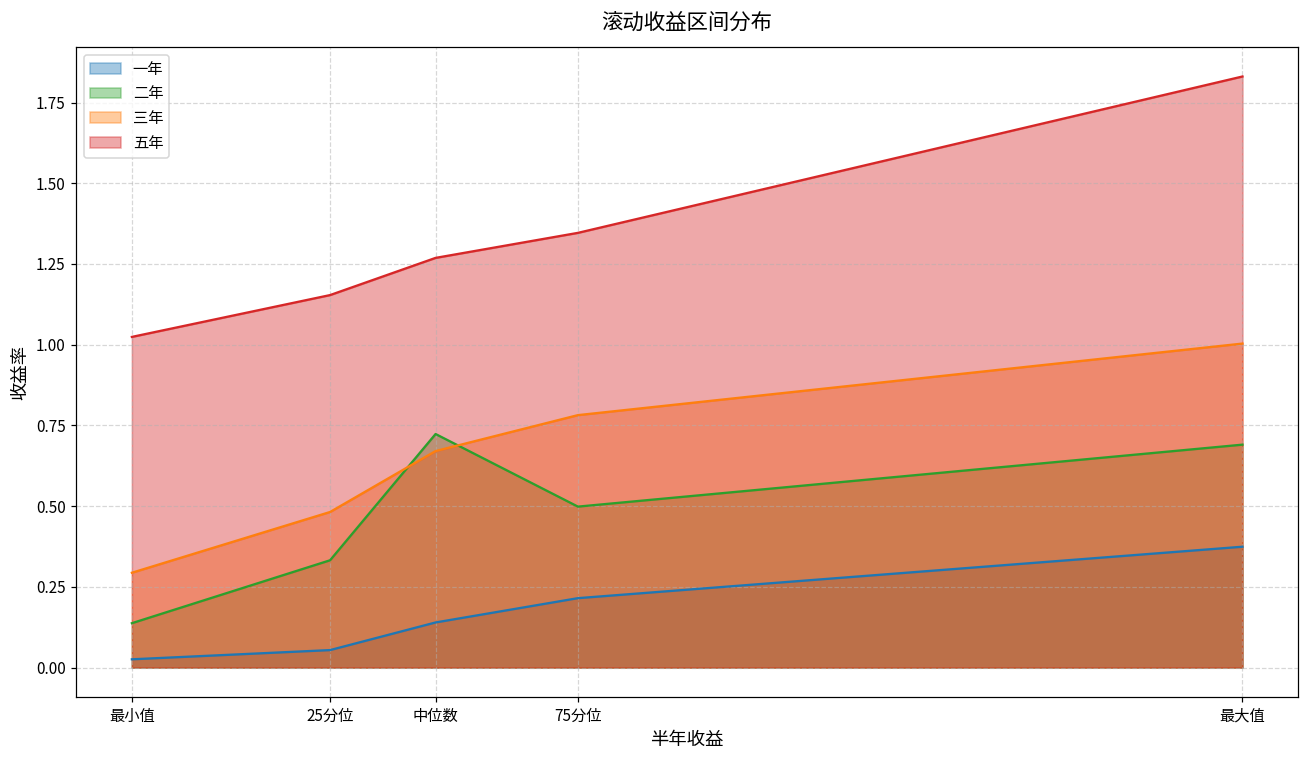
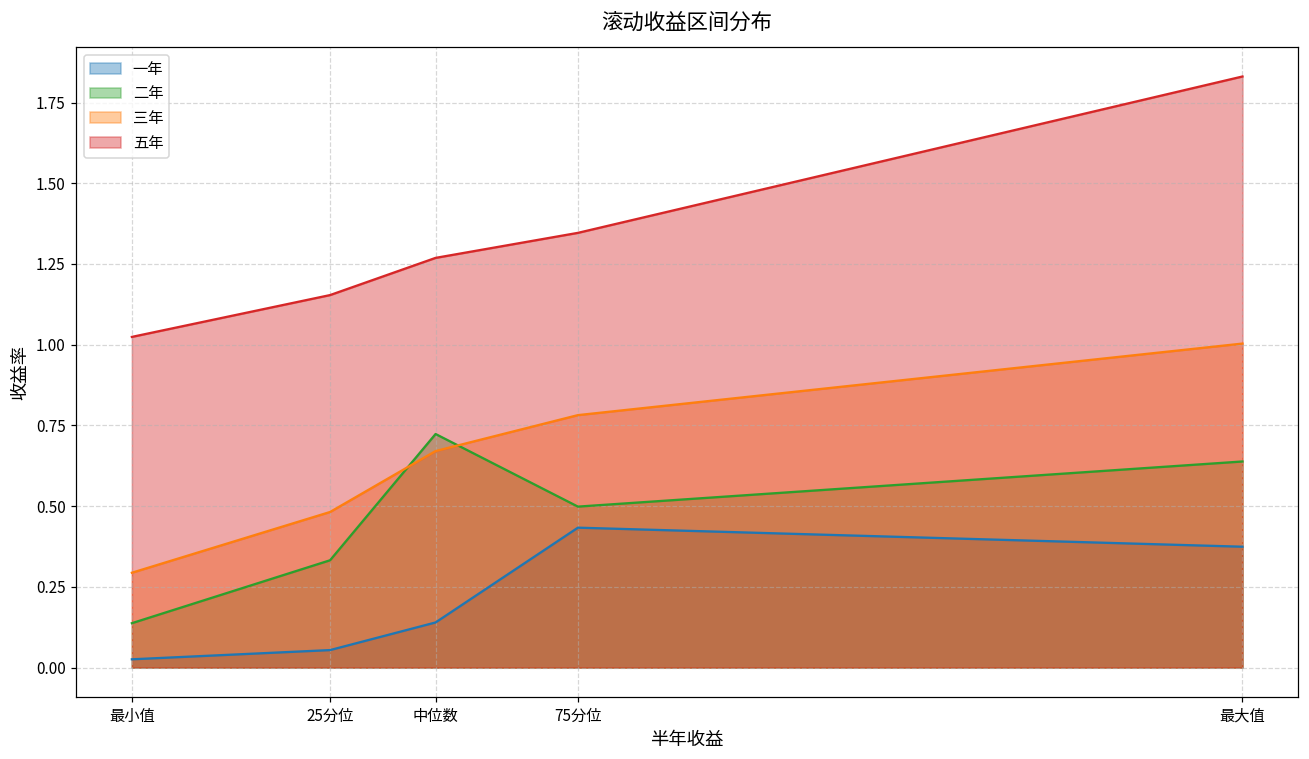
一年, 75分位: 0.21 -> 0.43
二年, 最大值: 0.69 -> 0.64
